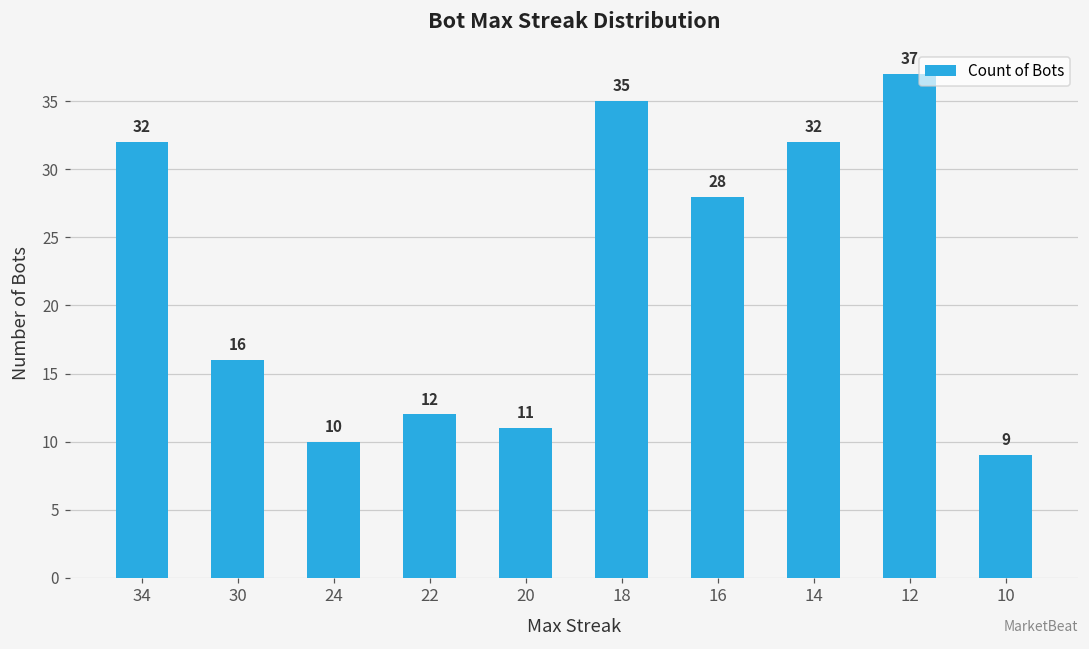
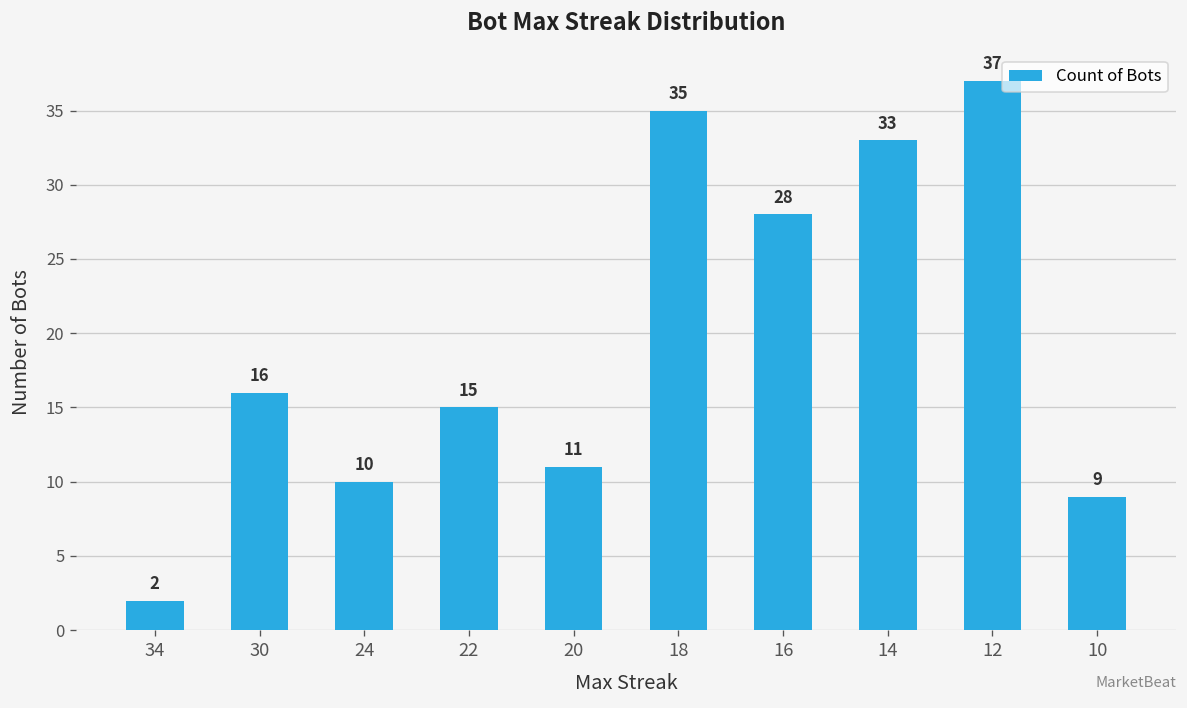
34: 32 -> 2
22: 12 -> 15
14: 32 -> 33
